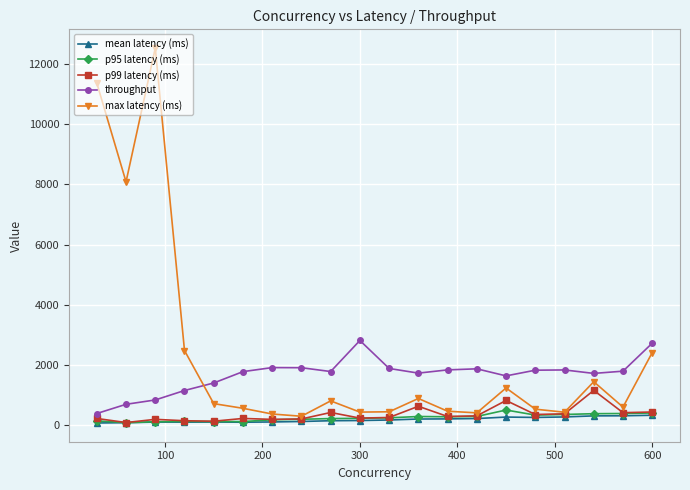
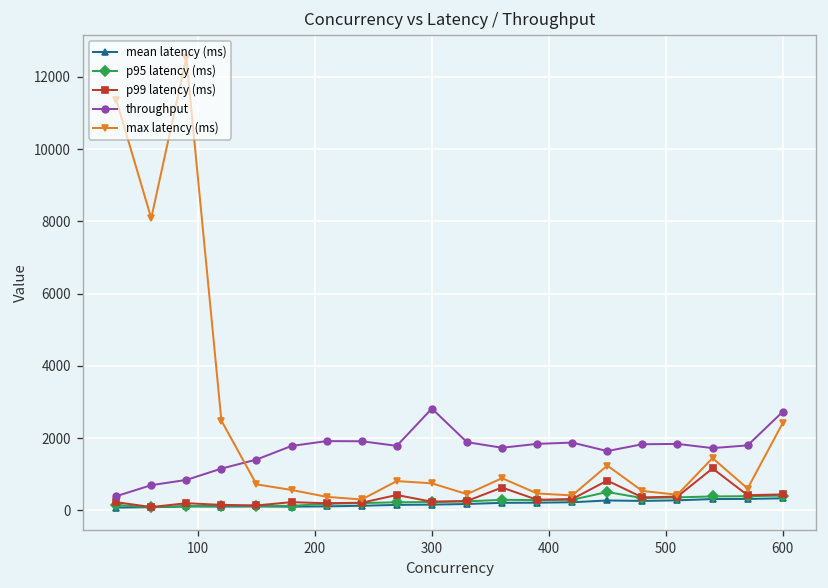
max latency (ms), 300: 400 -> 700
